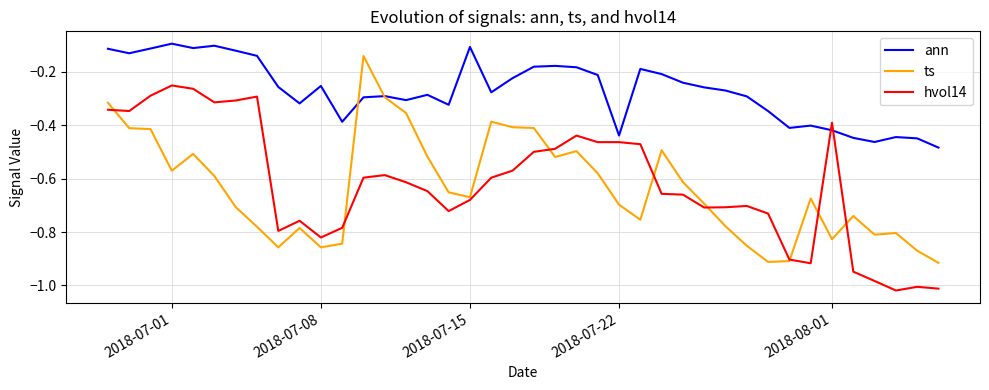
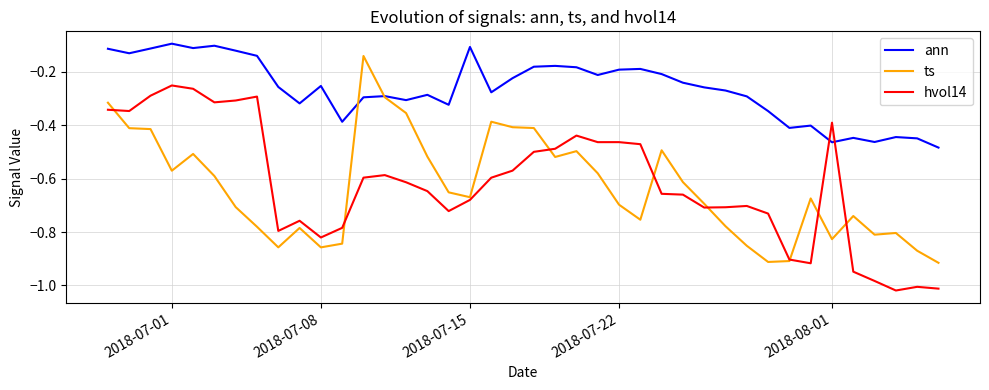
ann, 2018-07-22: -0.44 -> -0.19
ann, 2018-08-01: -0.42 -> -0.46
